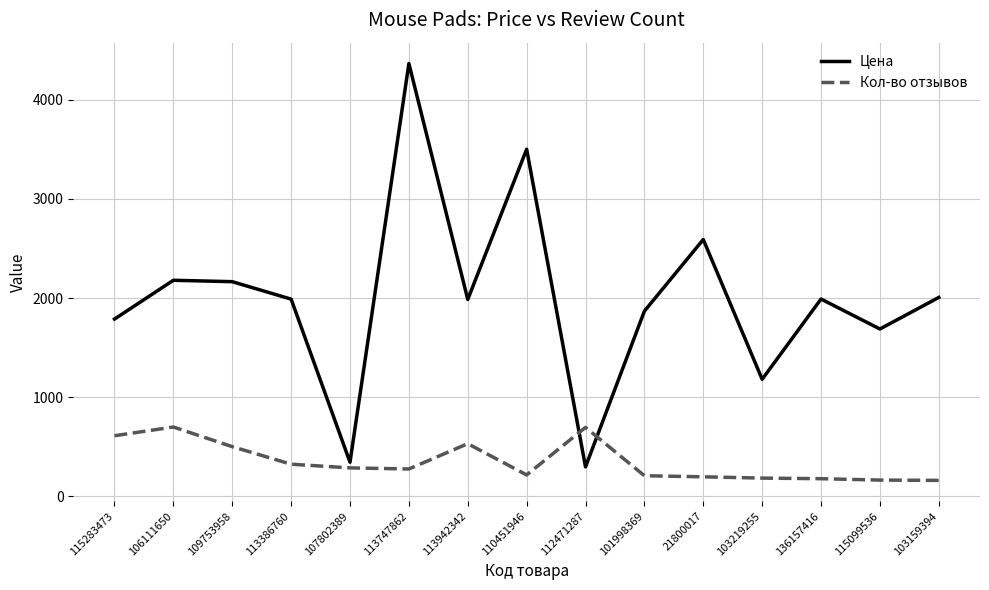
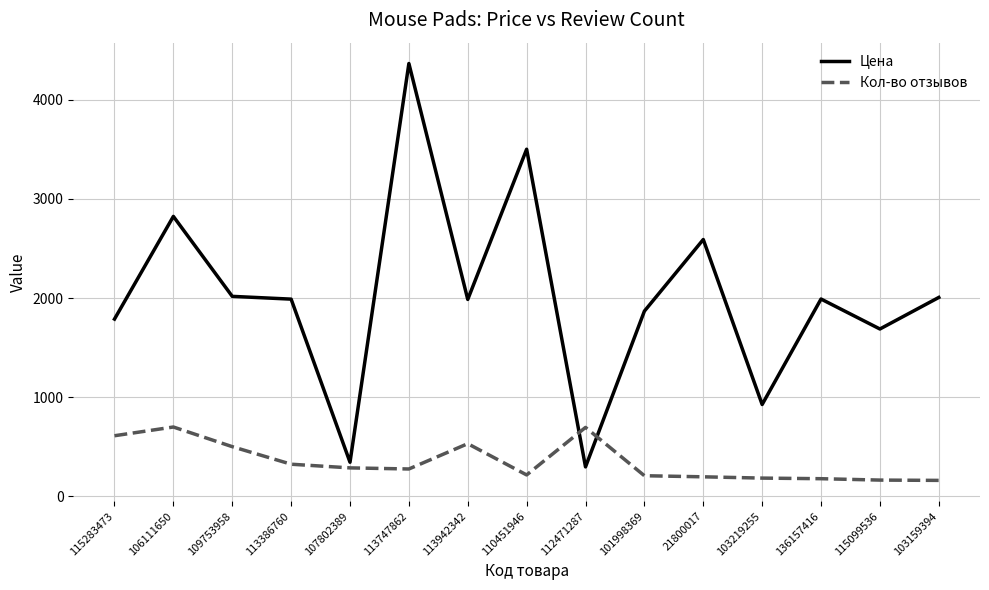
Цена, 106111650: 2200 -> 2800
Цена, 109753958: 2200 -> 2000
Цена, 103219255: 1200 -> 900
